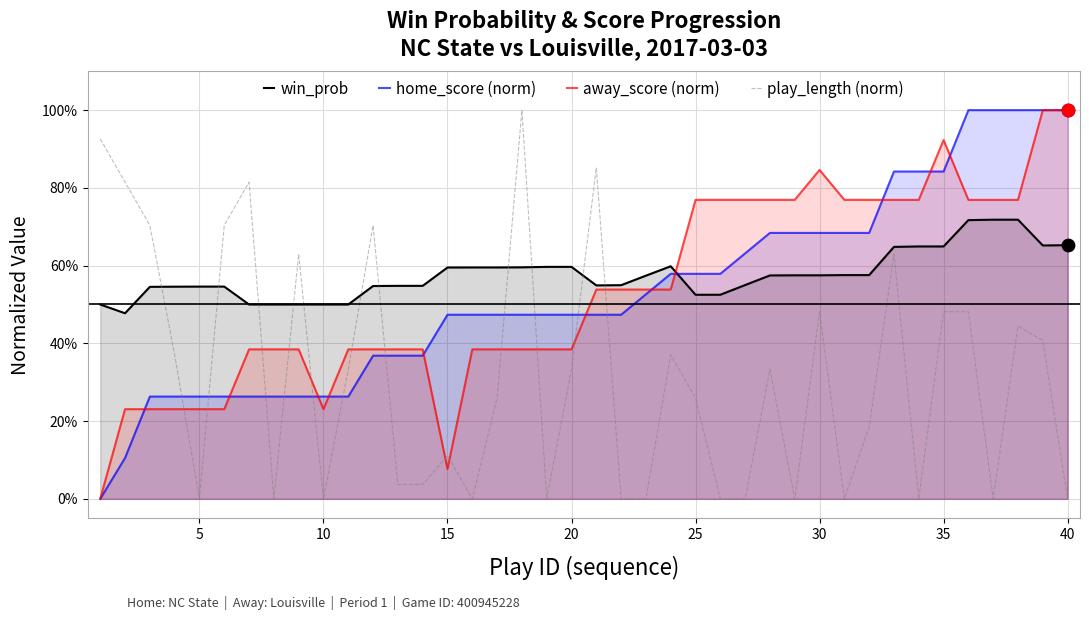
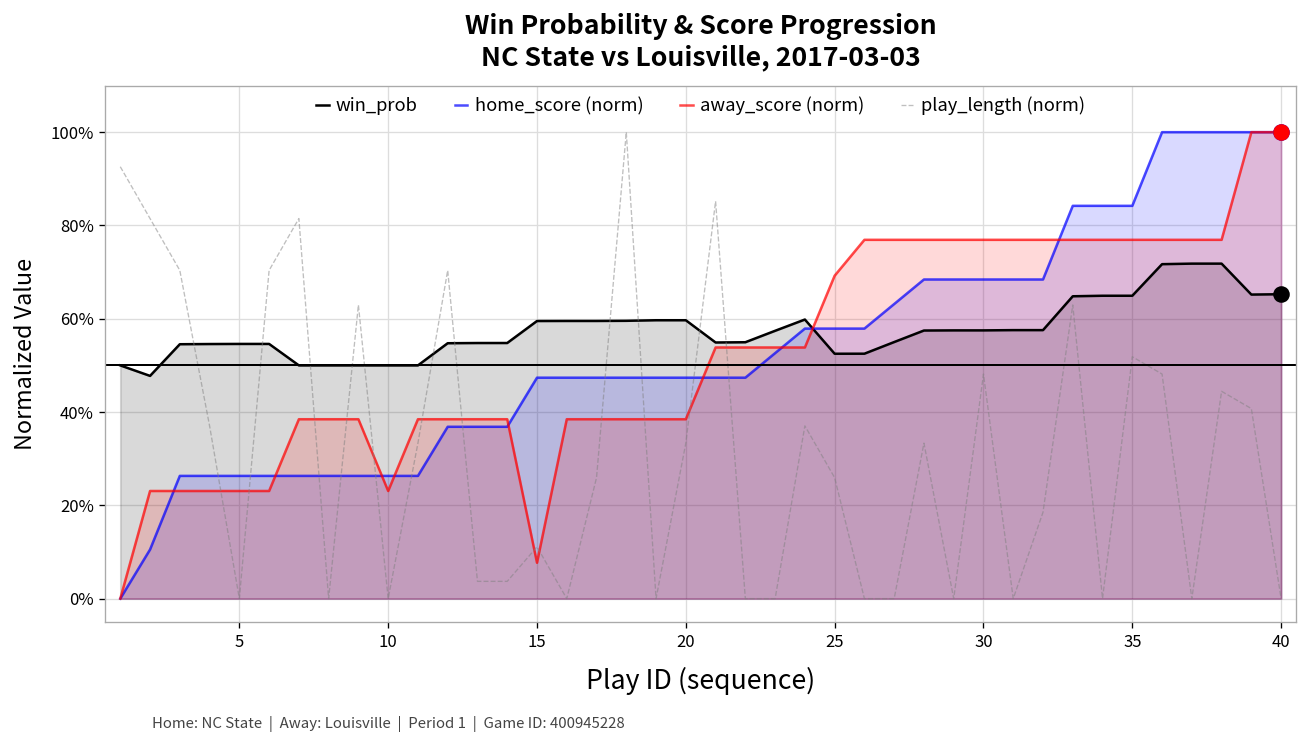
away_score (norm), 25: 77% -> 69%
away_score (norm), 30: 85% -> 77%
away_score (norm), 35: 92% -> 77%
play_length (norm), 35: 48% -> 52%
